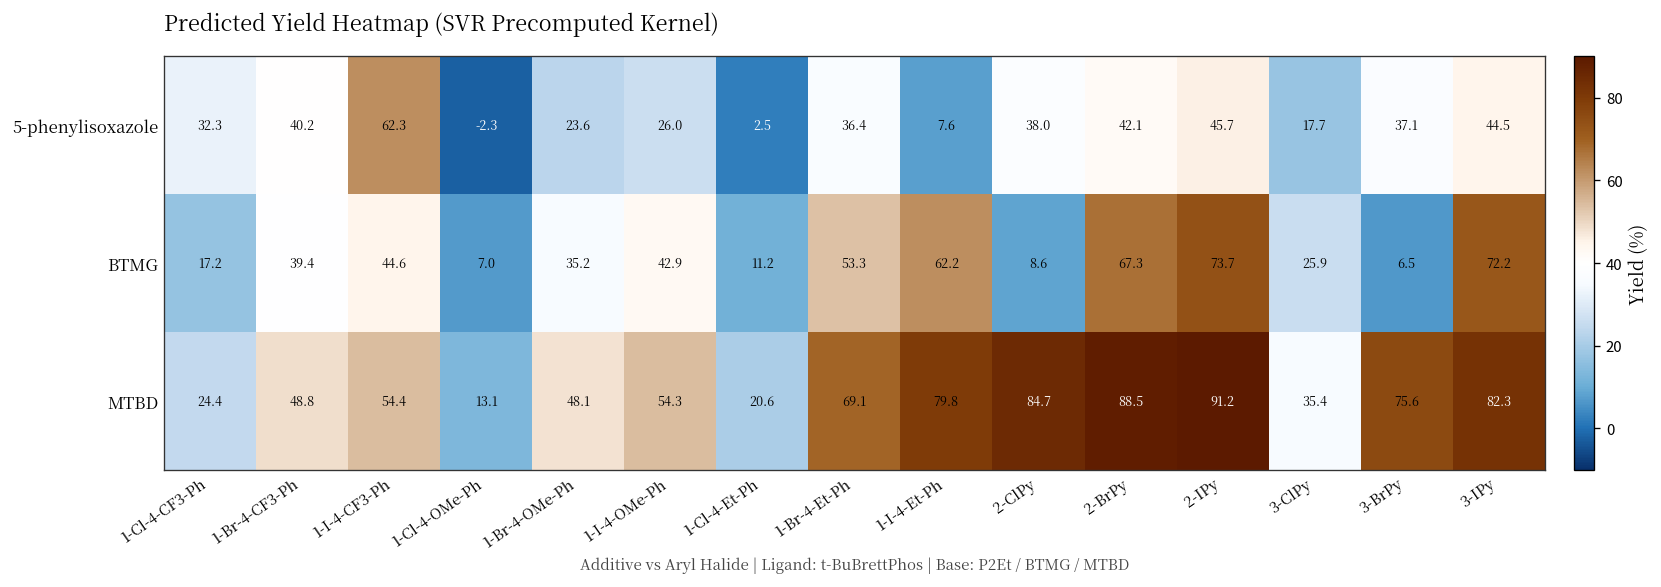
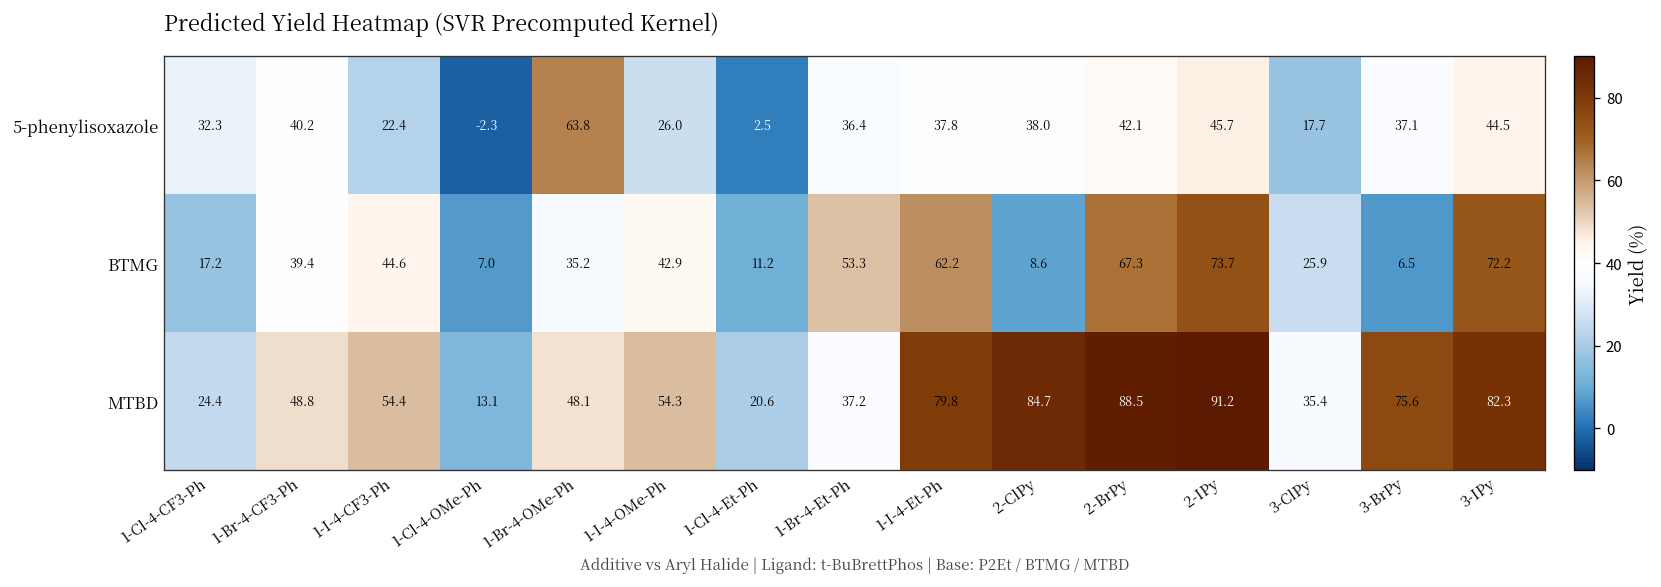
5-phenylisoxazole, 1-I-4-CF3-Ph: 62.3 -> 22.4
5-phenylisoxazole, 1-Br-4-OMe-Ph: 23.6 -> 63.8
5-phenylisoxazole, 1-I-4-Et-Ph: 7.6 -> 37.8
MTBD, 1-Br-4-Et-Ph: 69.1 -> 37.2
